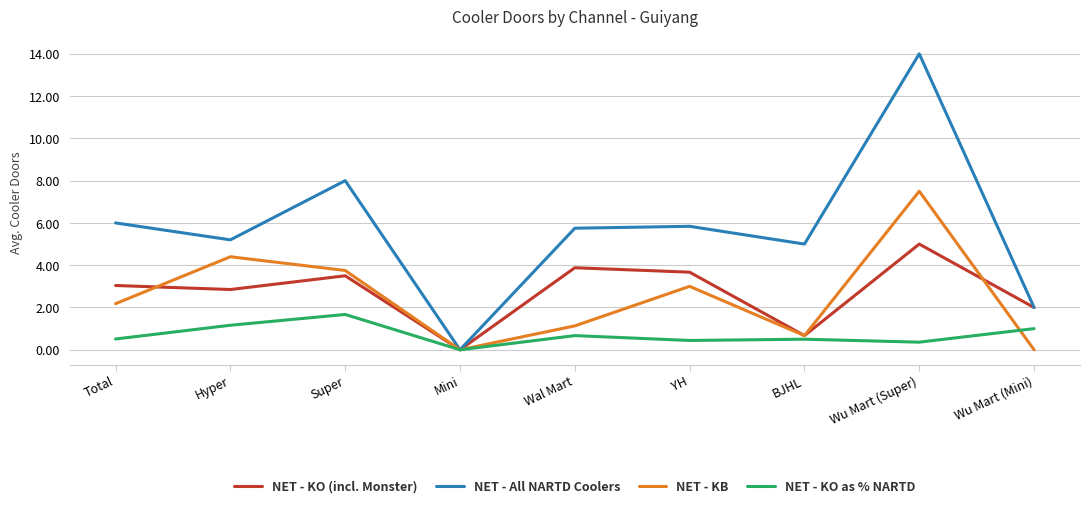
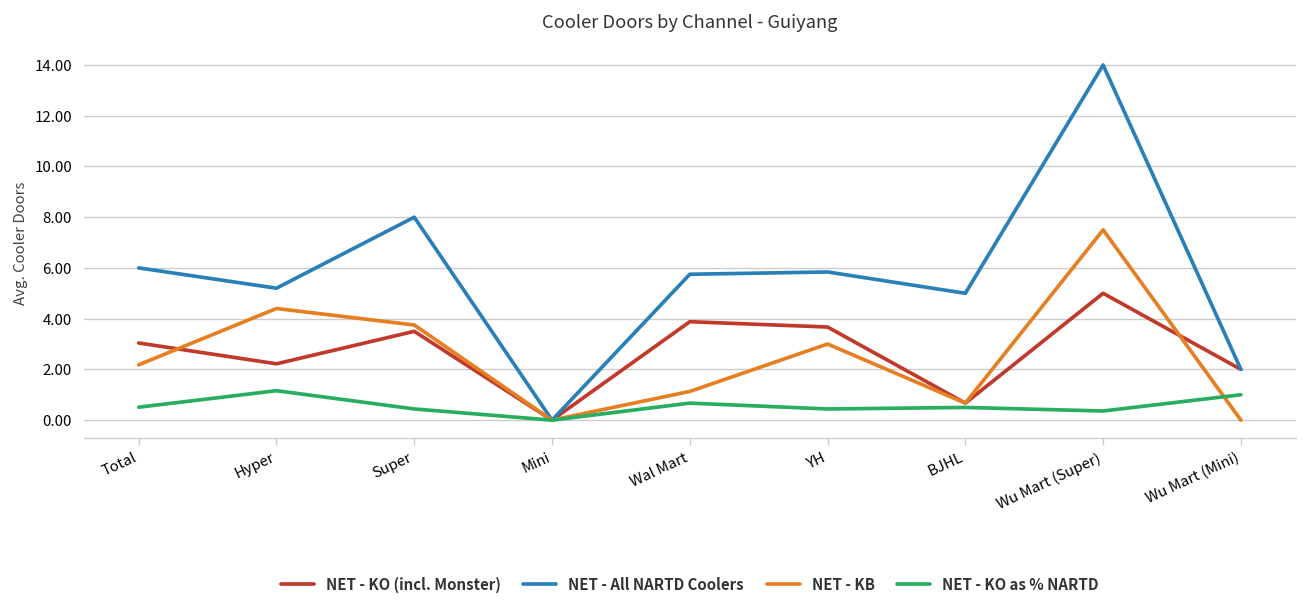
NET - KO (incl. Monster), Hyper: 2.9 -> 2.2
NET - KO as % NARTD, Super: 1.7 -> 0.4
